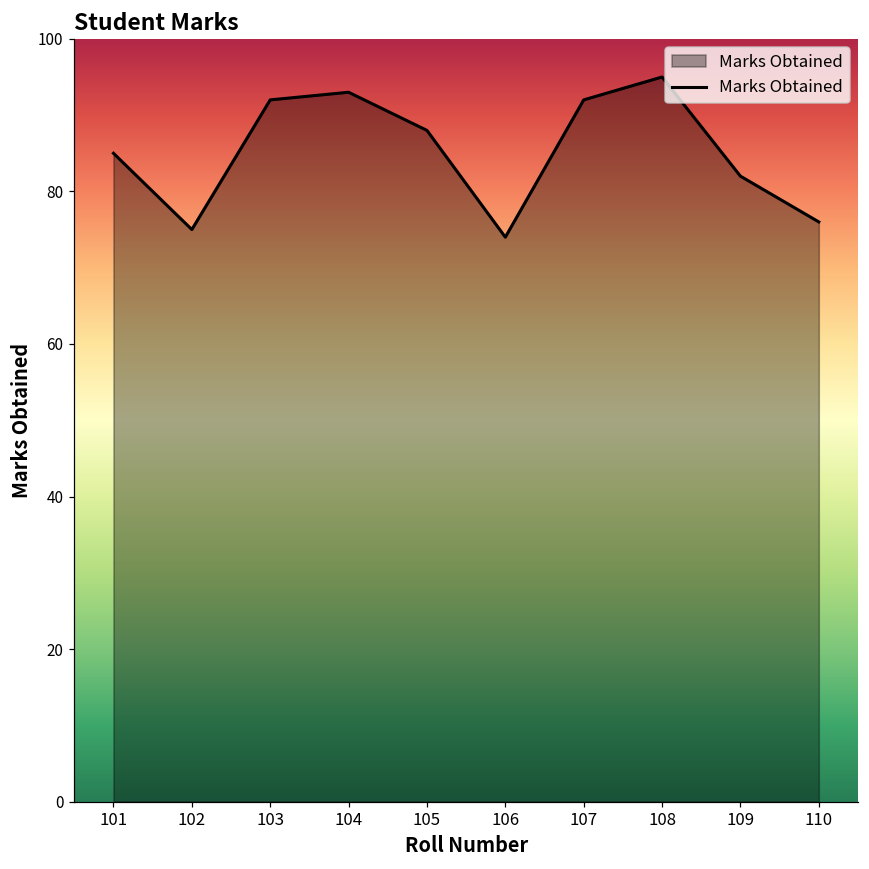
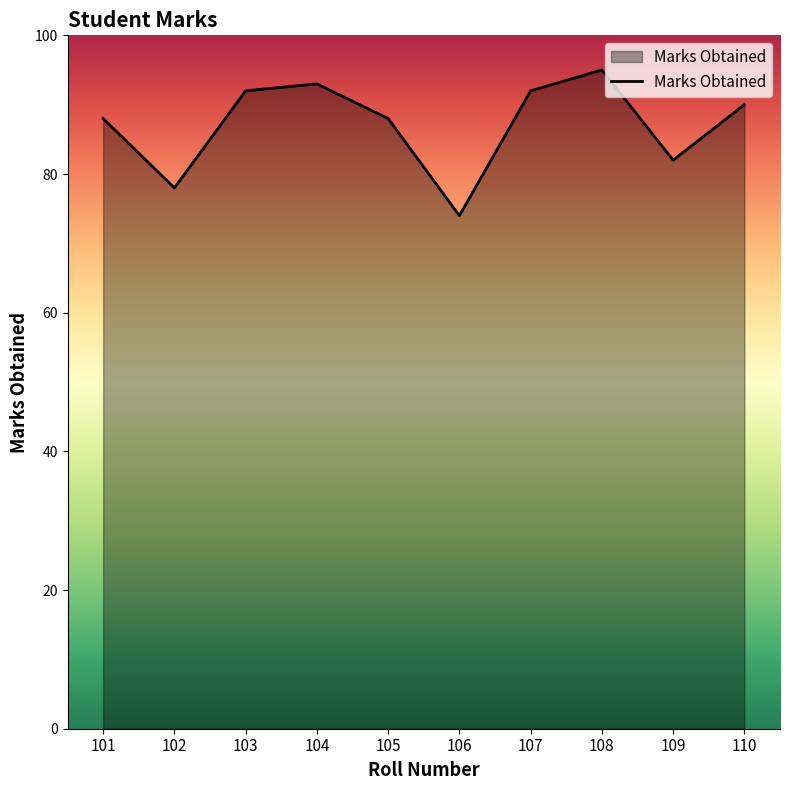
101: 85 -> 88
102: 75 -> 78
110: 76 -> 90
